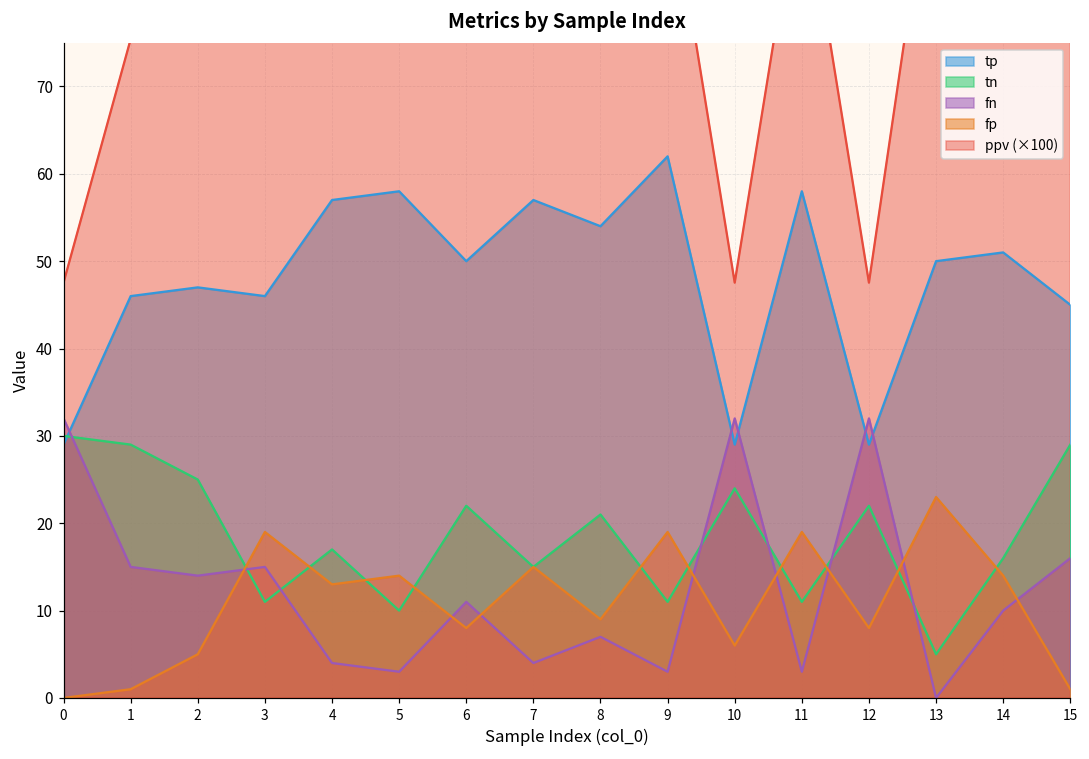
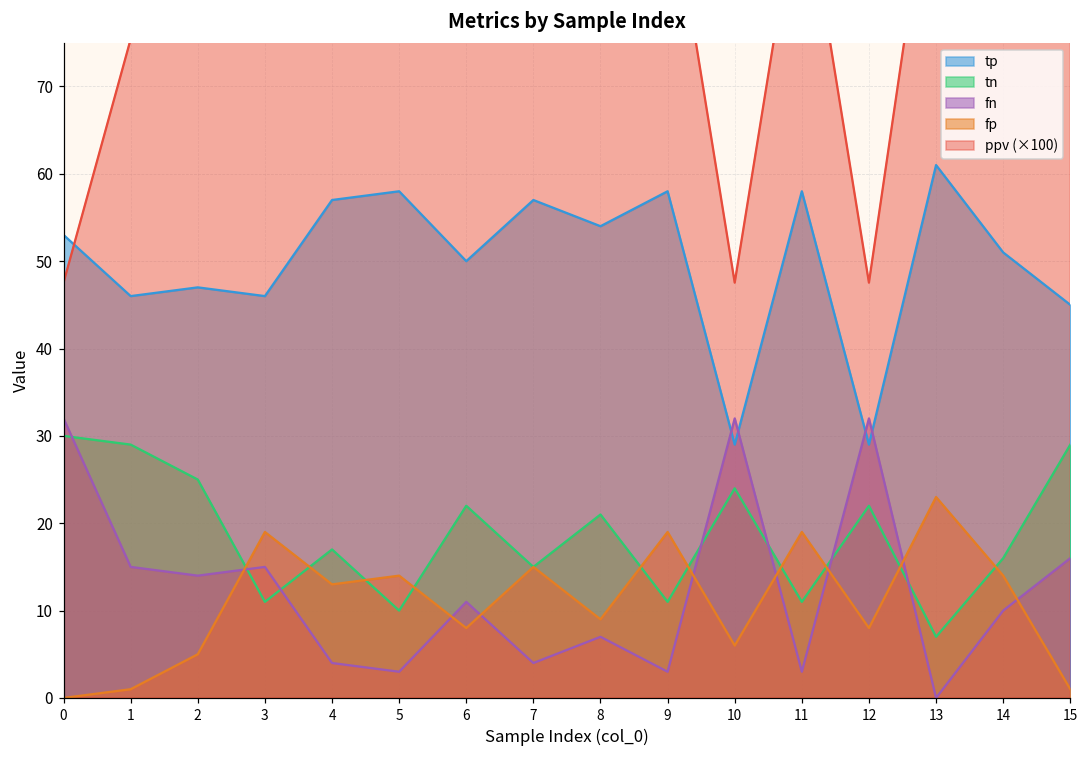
tp, 0: 29 -> 53
tp, 9: 62 -> 58
tp, 13: 50 -> 61
tn, 13: 5 -> 7
